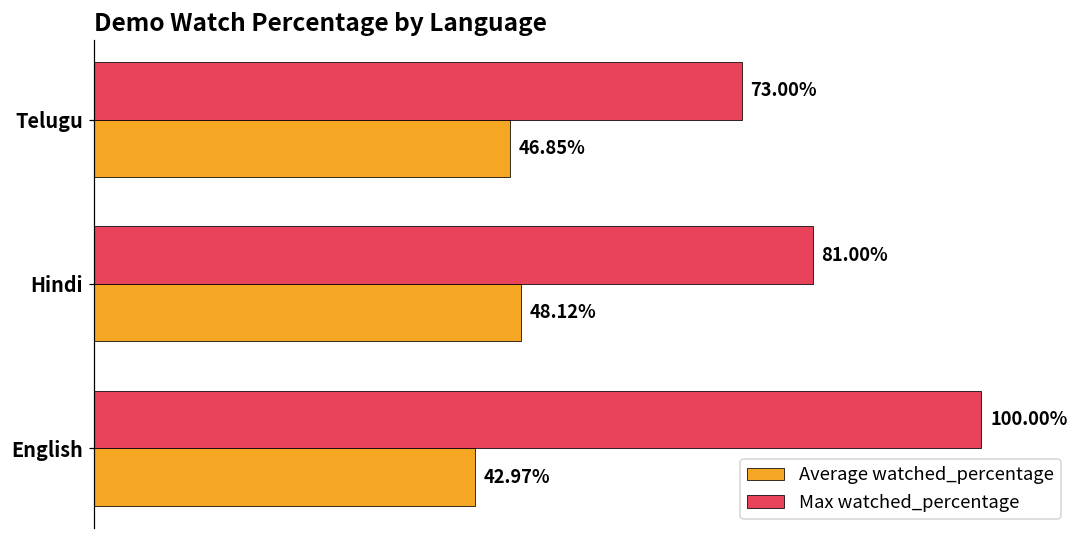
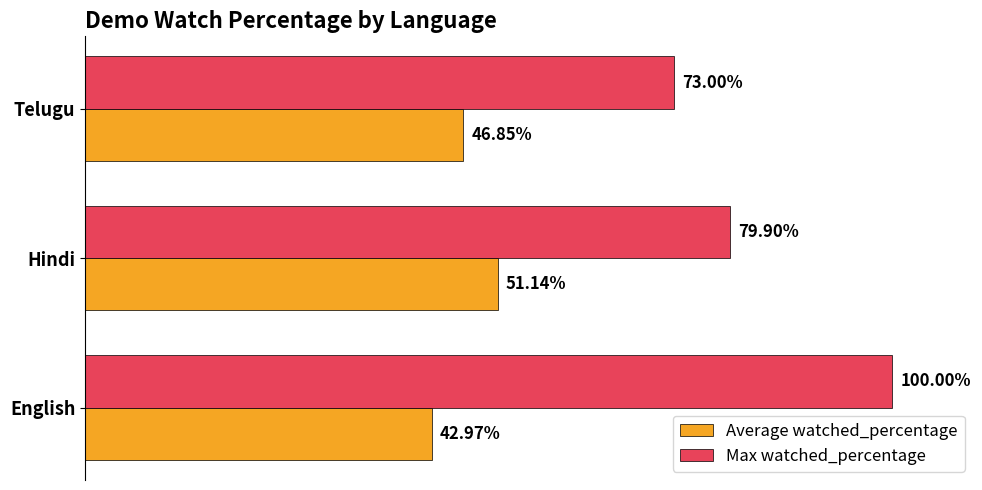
Max watched_percentage, Hindi: 81.00% -> 79.90%
Average watched_percentage, Hindi: 48.12% -> 51.14%
